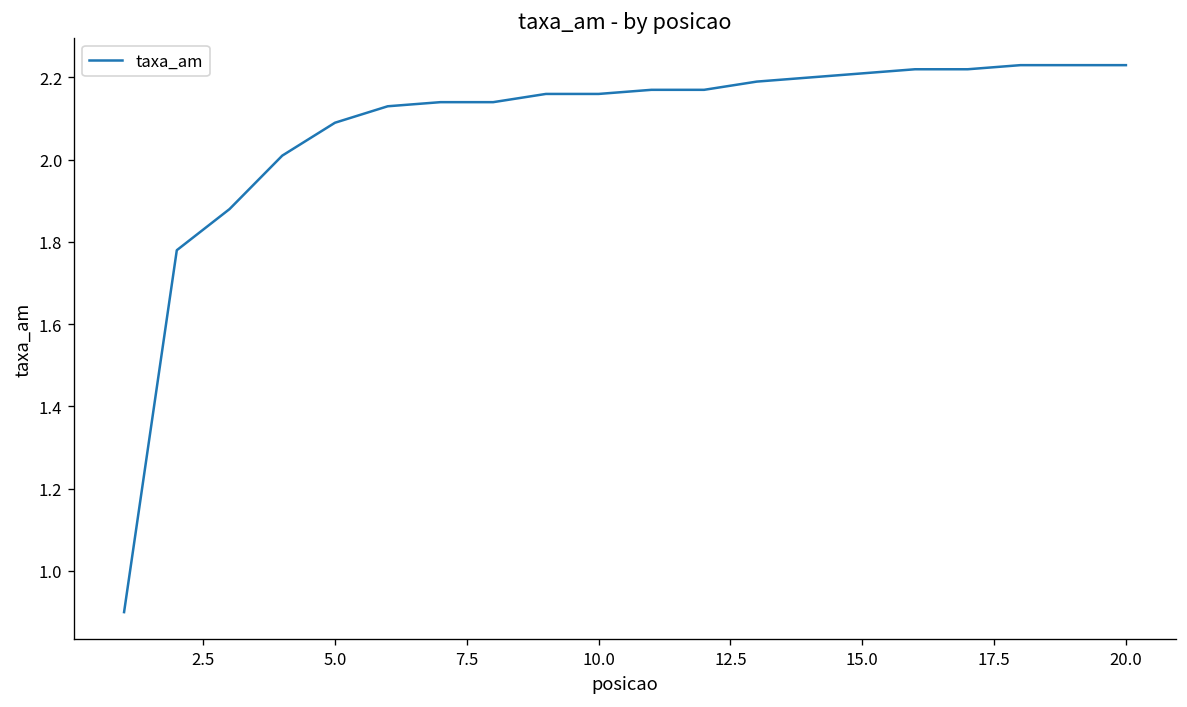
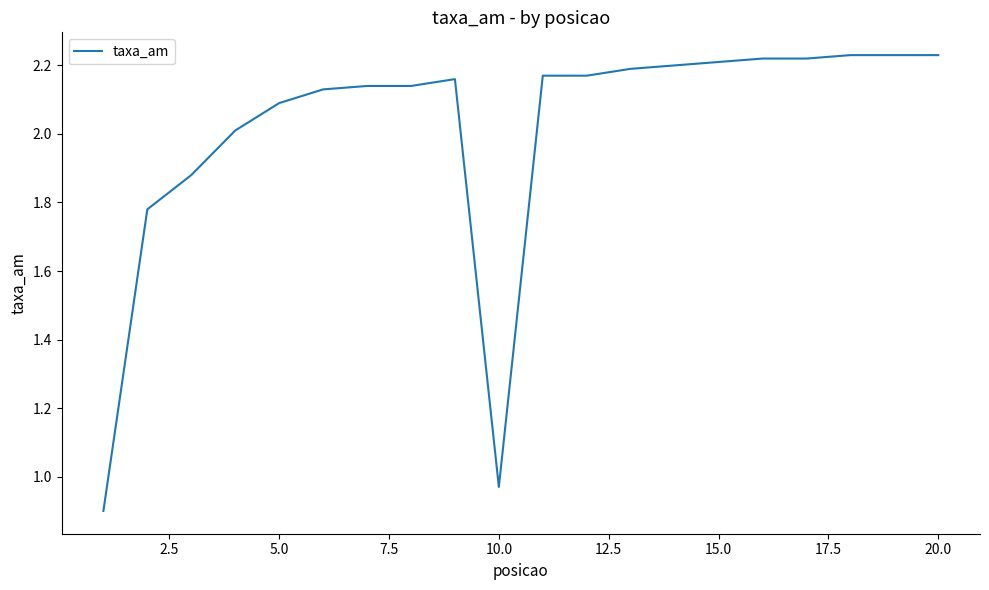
10.0: 2.16 -> 0.97
